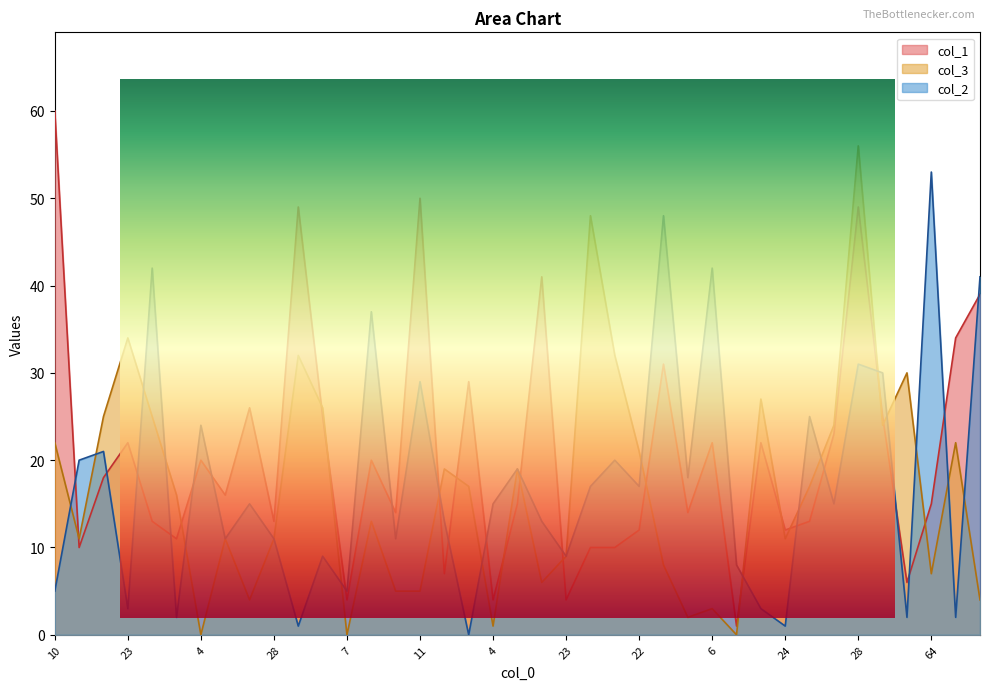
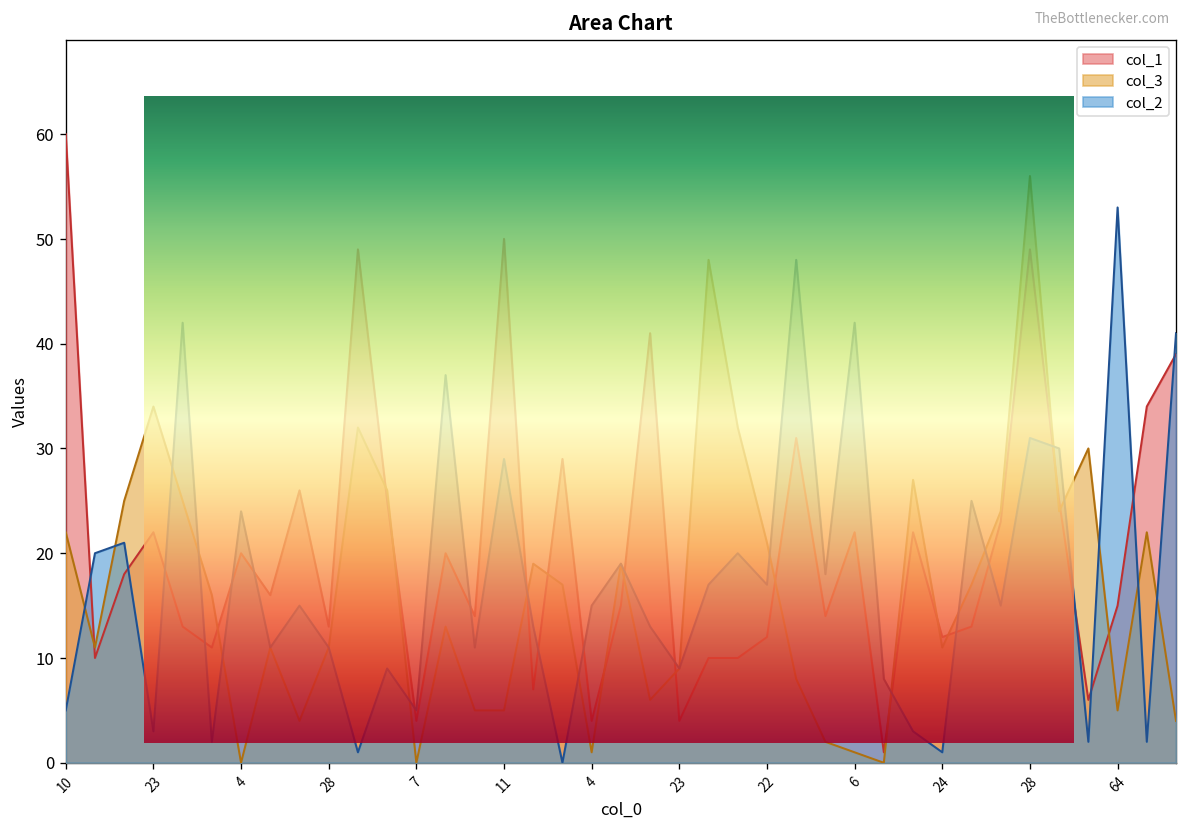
Area Chart, col_3, 6: 3 -> 1
Area Chart, col_3, 64: 7 -> 5
